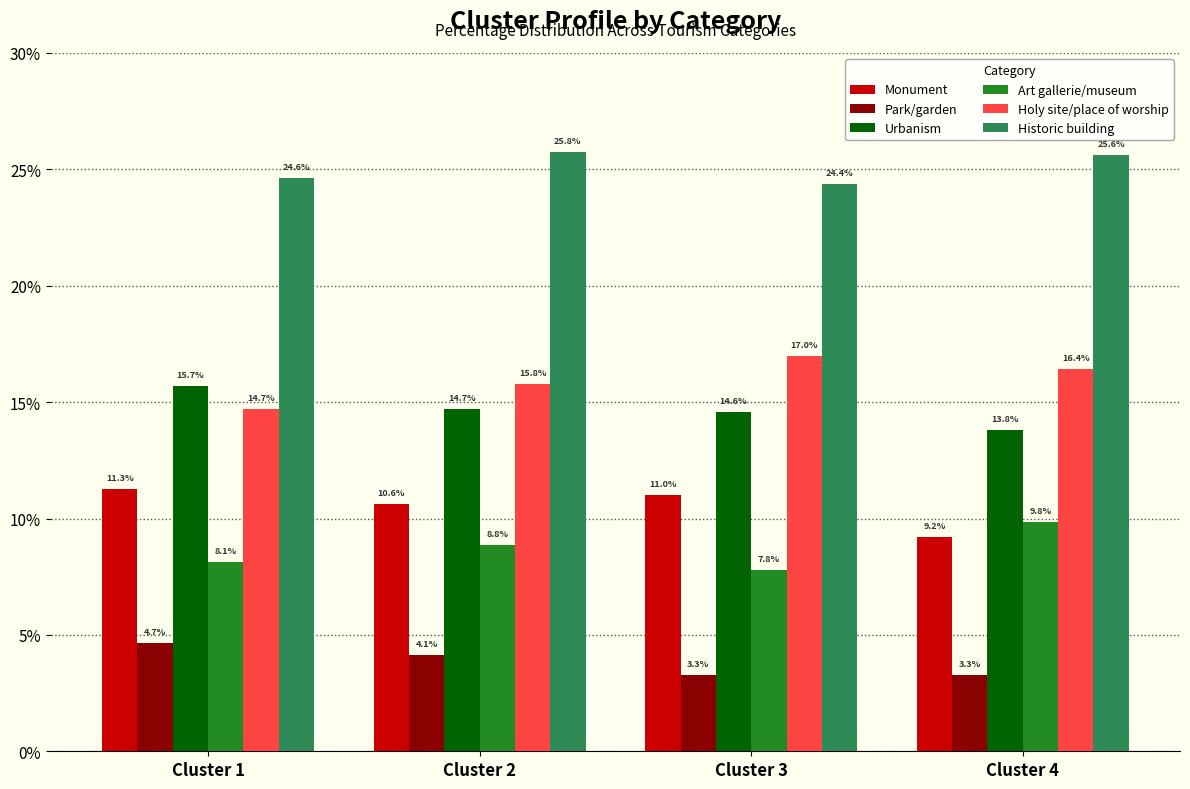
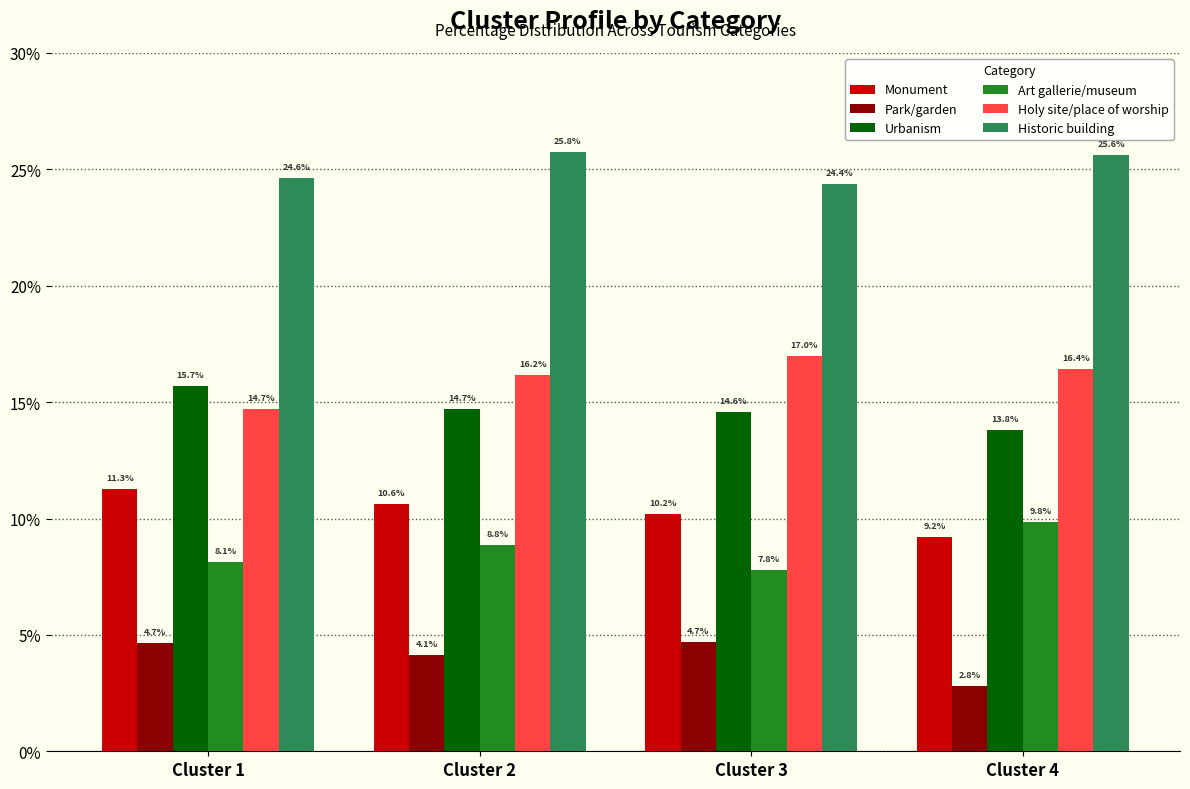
Holy site/place of worship, Cluster 2: 15.8% -> 16.2%
Monument, Cluster 3: 11.0% -> 10.2%
Park/garden, Cluster 3: 3.3% -> 4.7%
Park/garden, Cluster 4: 3.3% -> 2.8%
